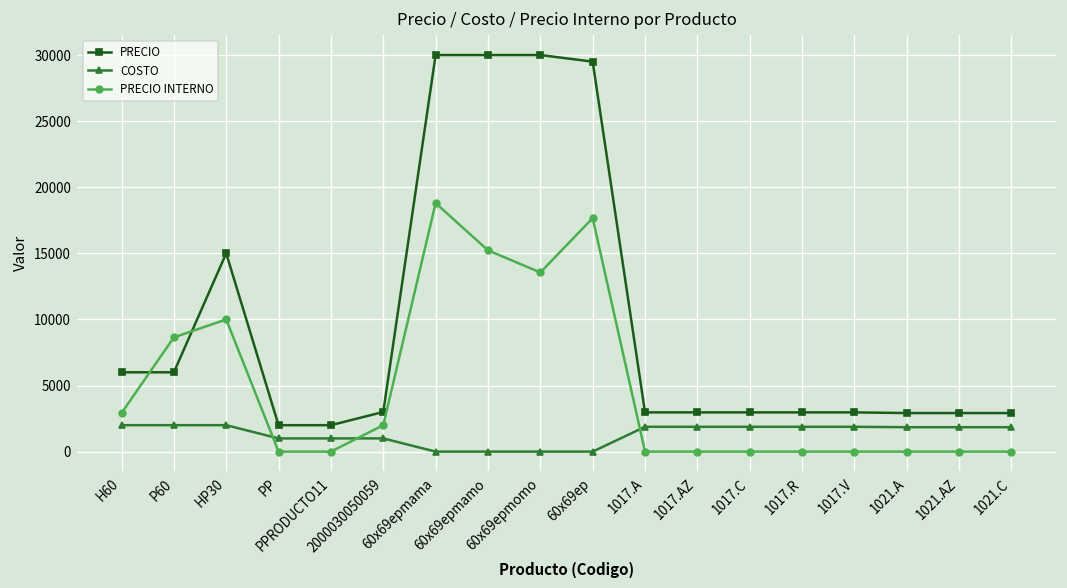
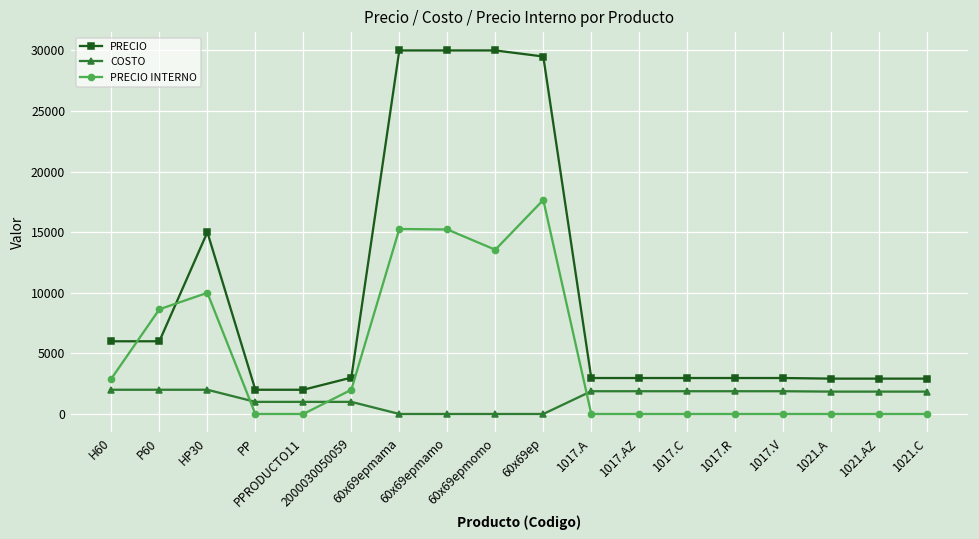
PRECIO INTERNO, 60x69epmama: 18800 -> 15300
